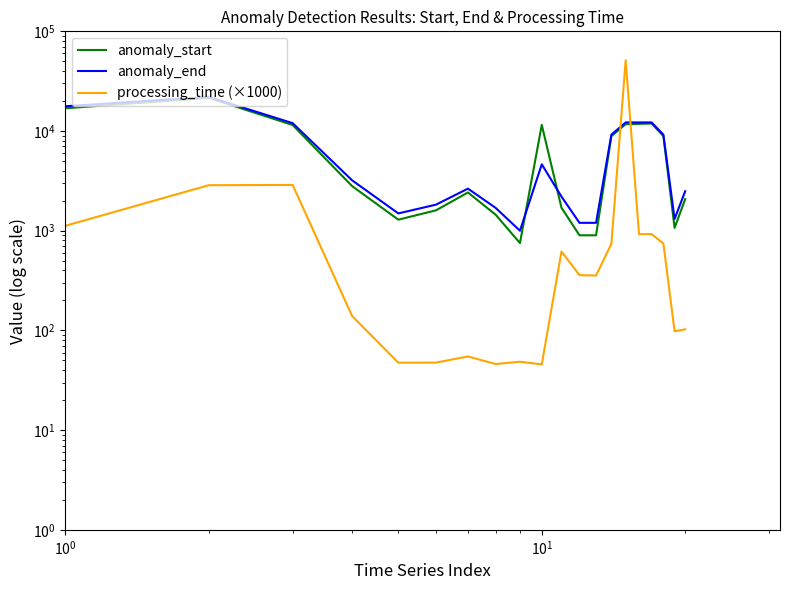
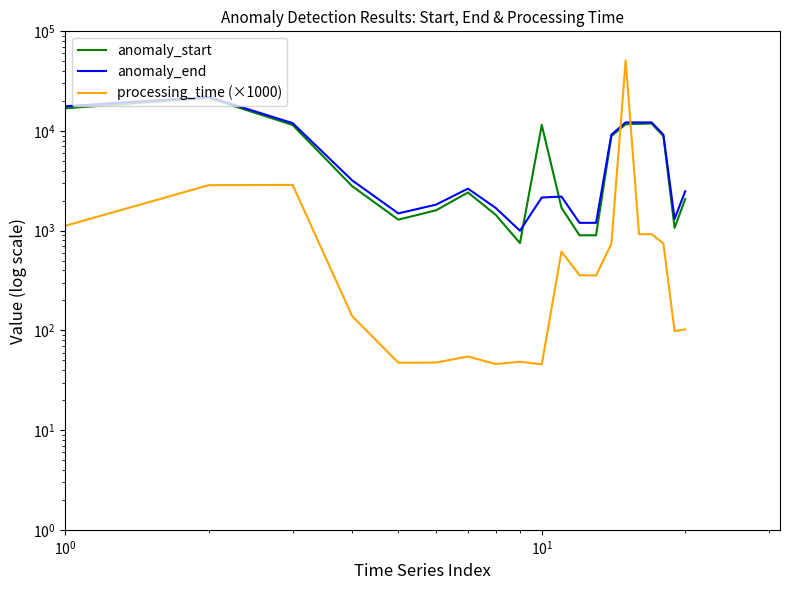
anomaly_end, 10^1: 5000 -> 2200
